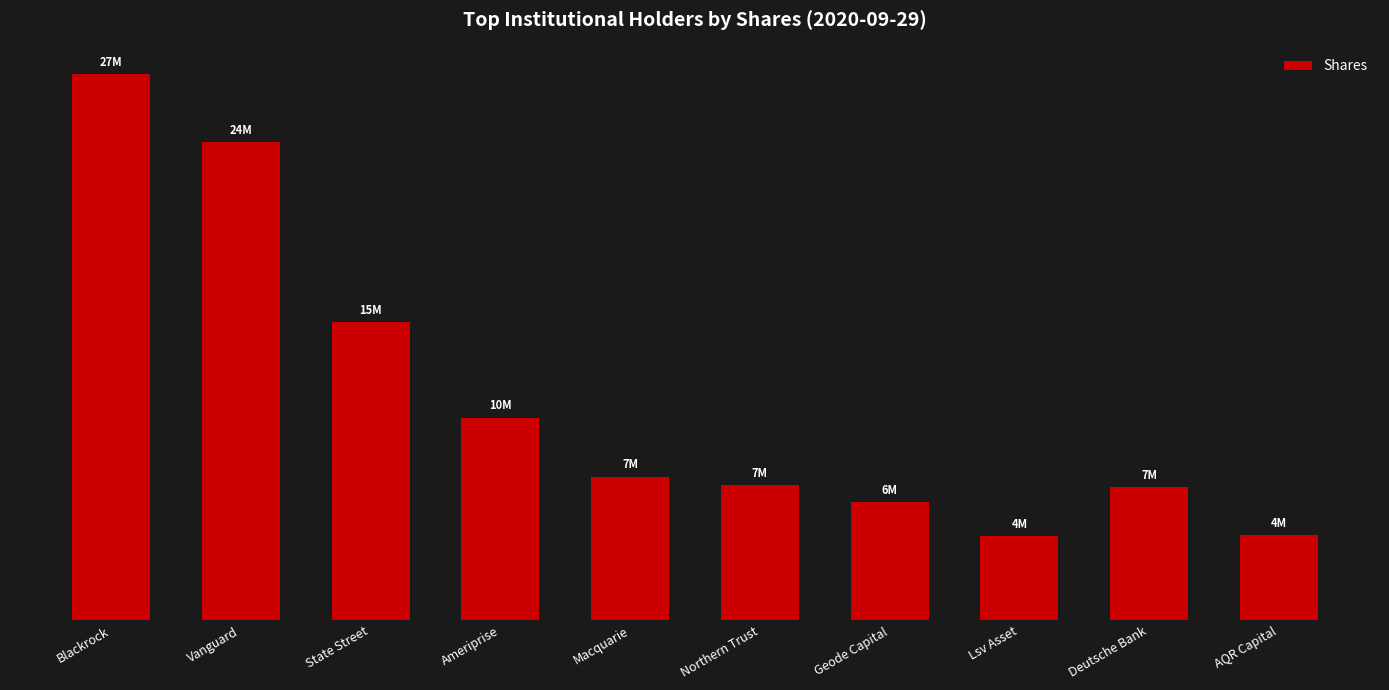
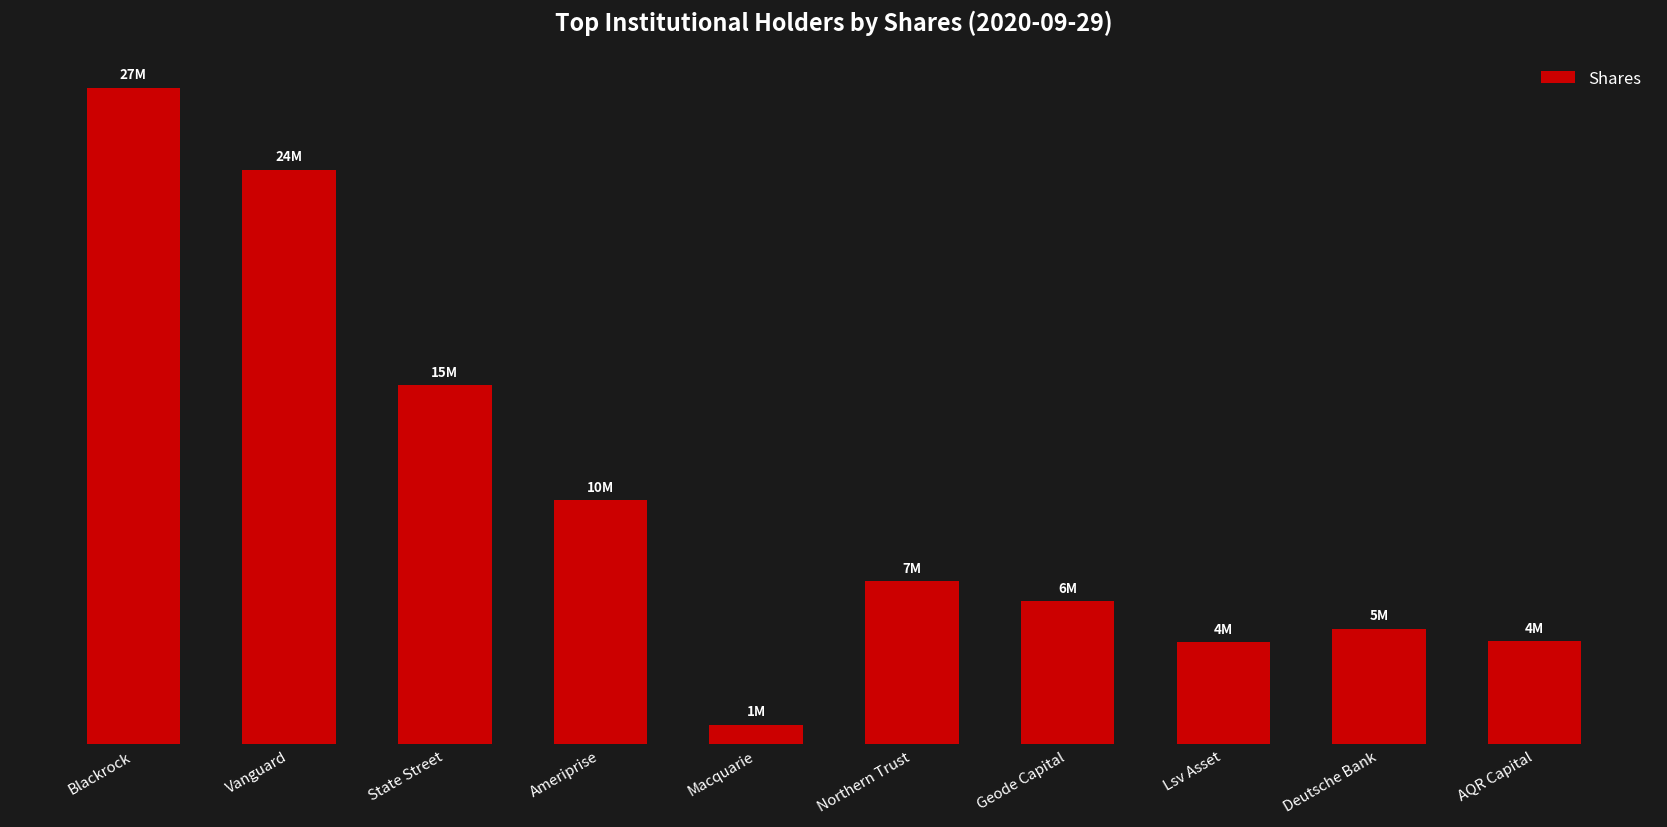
Macquarie: 7M -> 1M
Deutsche Bank: 7M -> 5M
